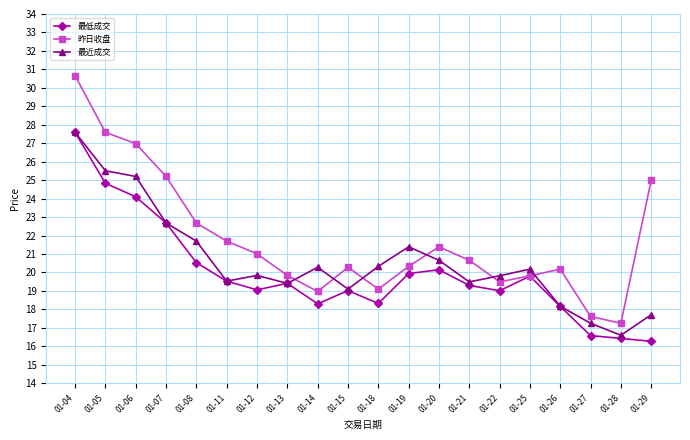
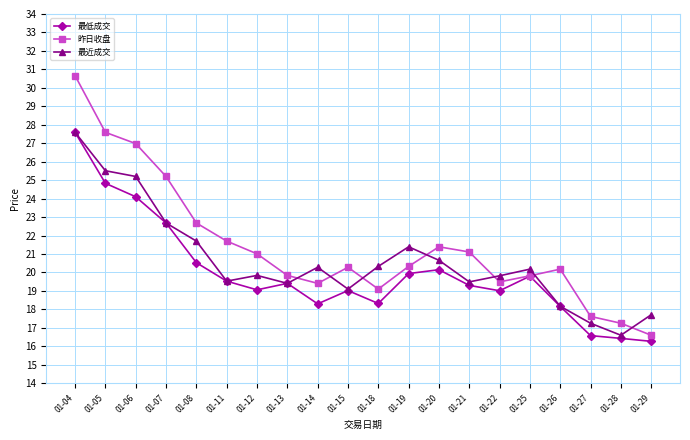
昨日收盘, 01-14: 19.0 -> 19.4
昨日收盘, 01-21: 20.7 -> 21.1
昨日收盘, 01-29: 25.0 -> 16.6
